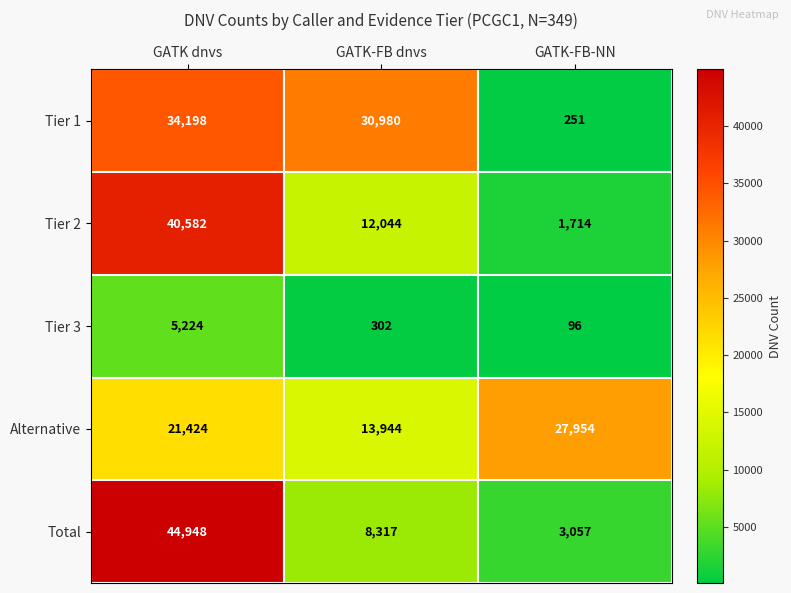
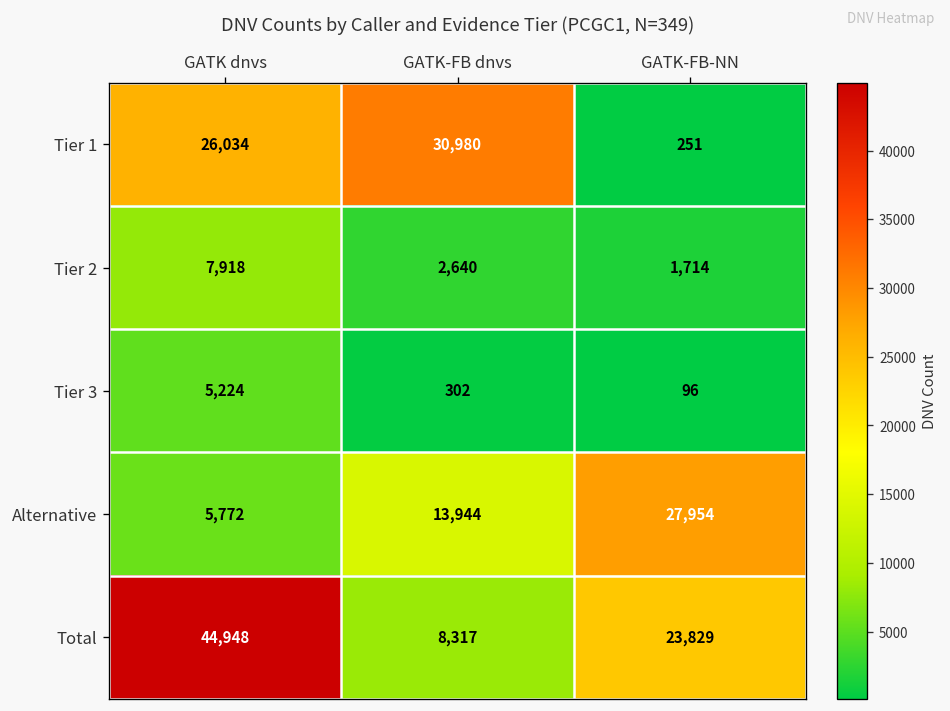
Tier 1, GATK dnvs: 34,198 -> 26,034
Tier 2, GATK dnvs: 40,582 -> 7,918
Tier 2, GATK-FB dnvs: 12,044 -> 2,640
Alternative, GATK dnvs: 21,424 -> 5,772
Total, GATK-FB-NN: 3,057 -> 23,829
